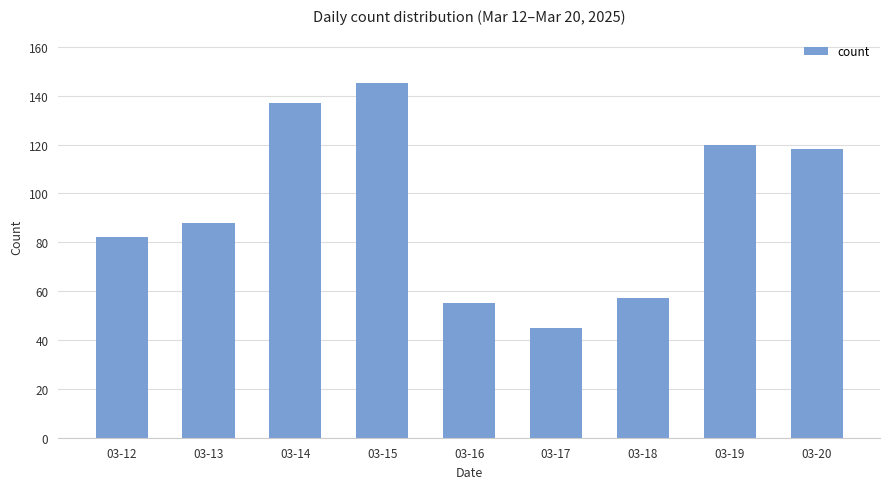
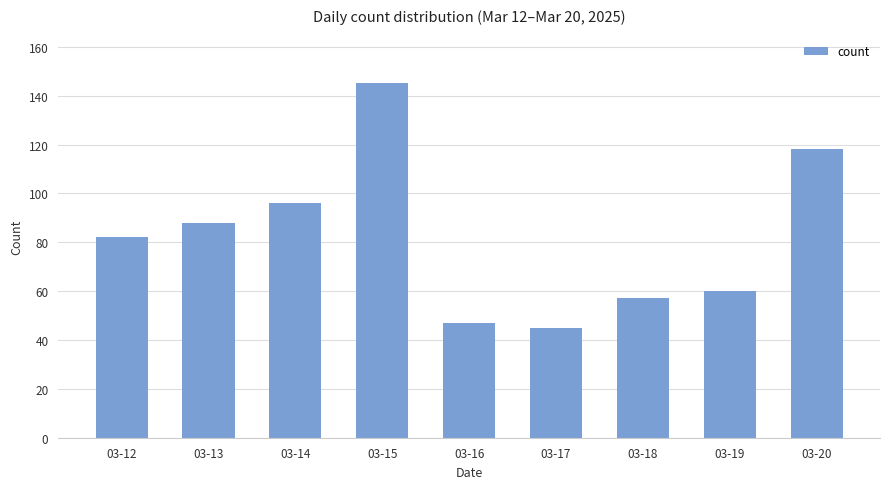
03-14: 137 -> 96
03-16: 55 -> 47
03-19: 120 -> 60
